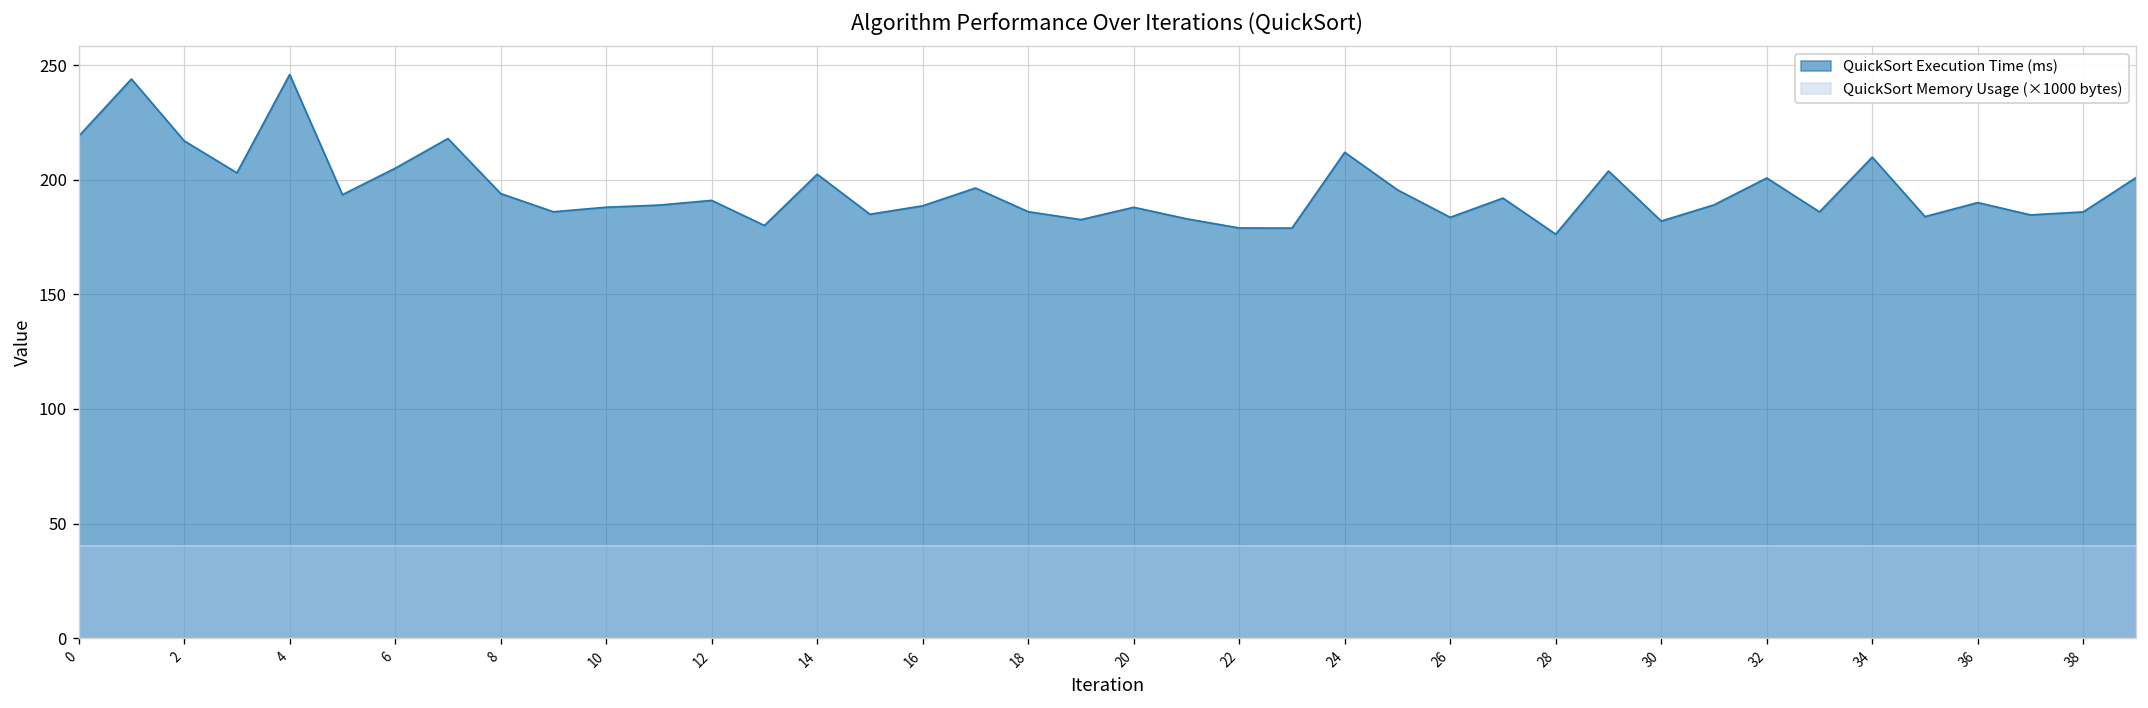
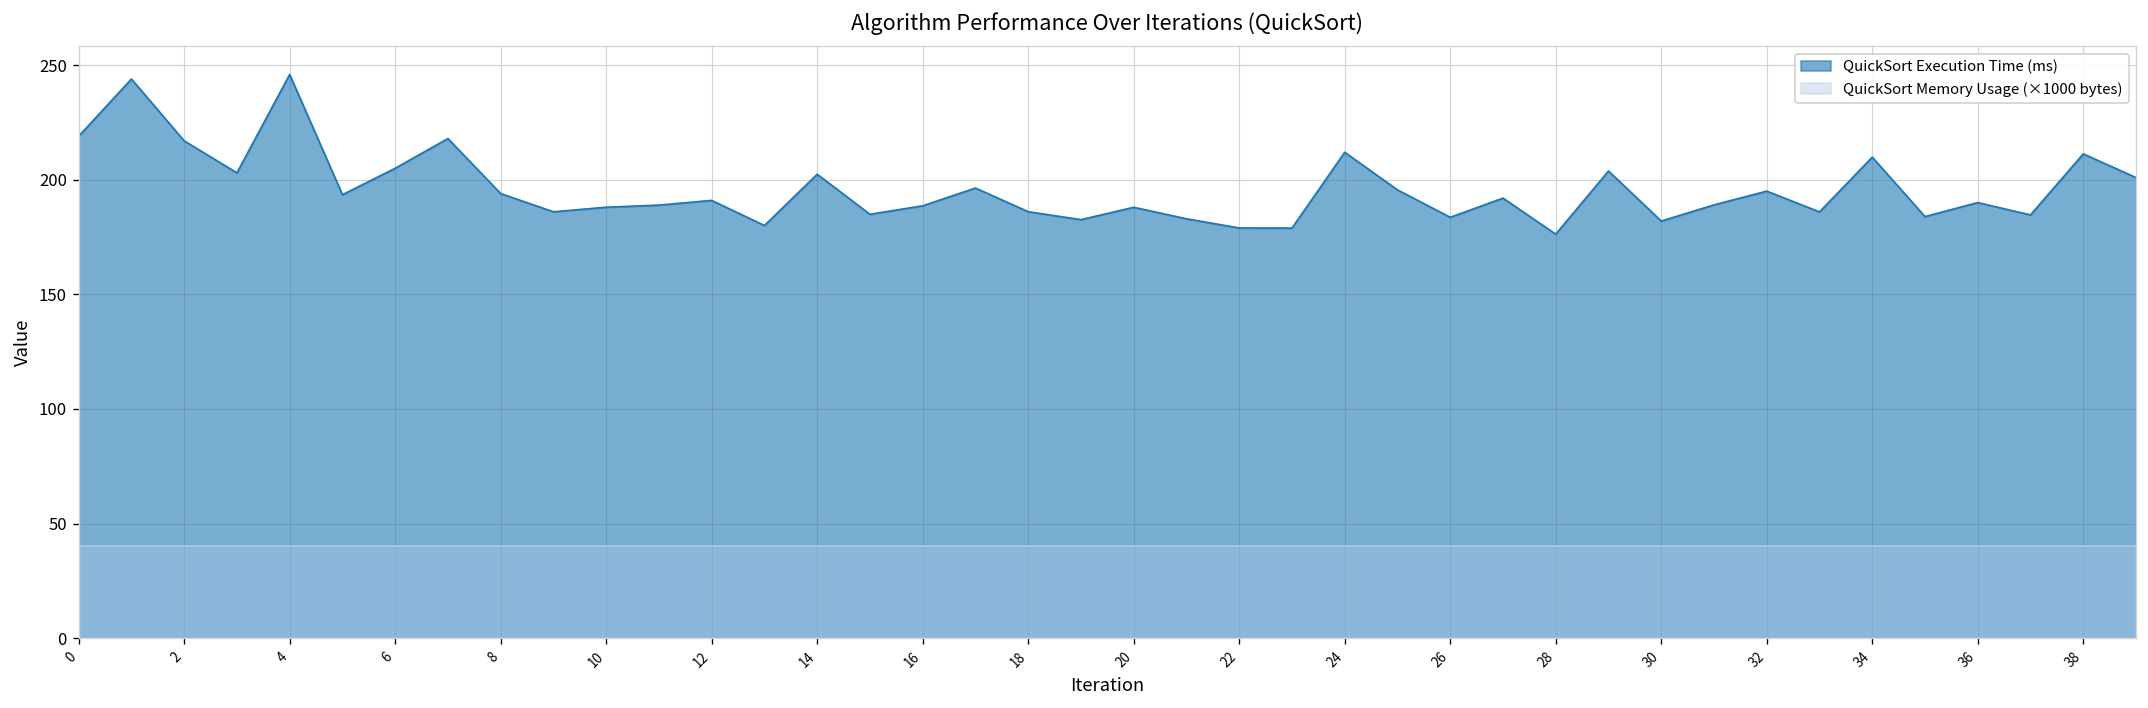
QuickSort Execution Time (ms), 32: 201 -> 195
QuickSort Execution Time (ms), 38: 186 -> 211
